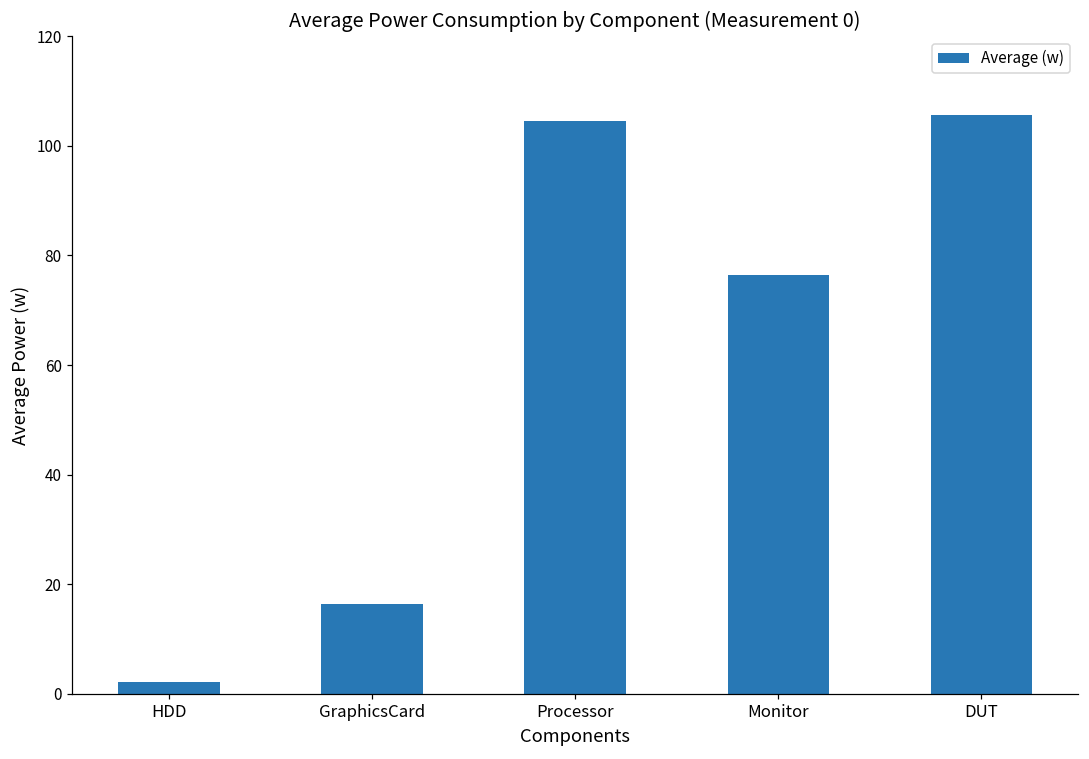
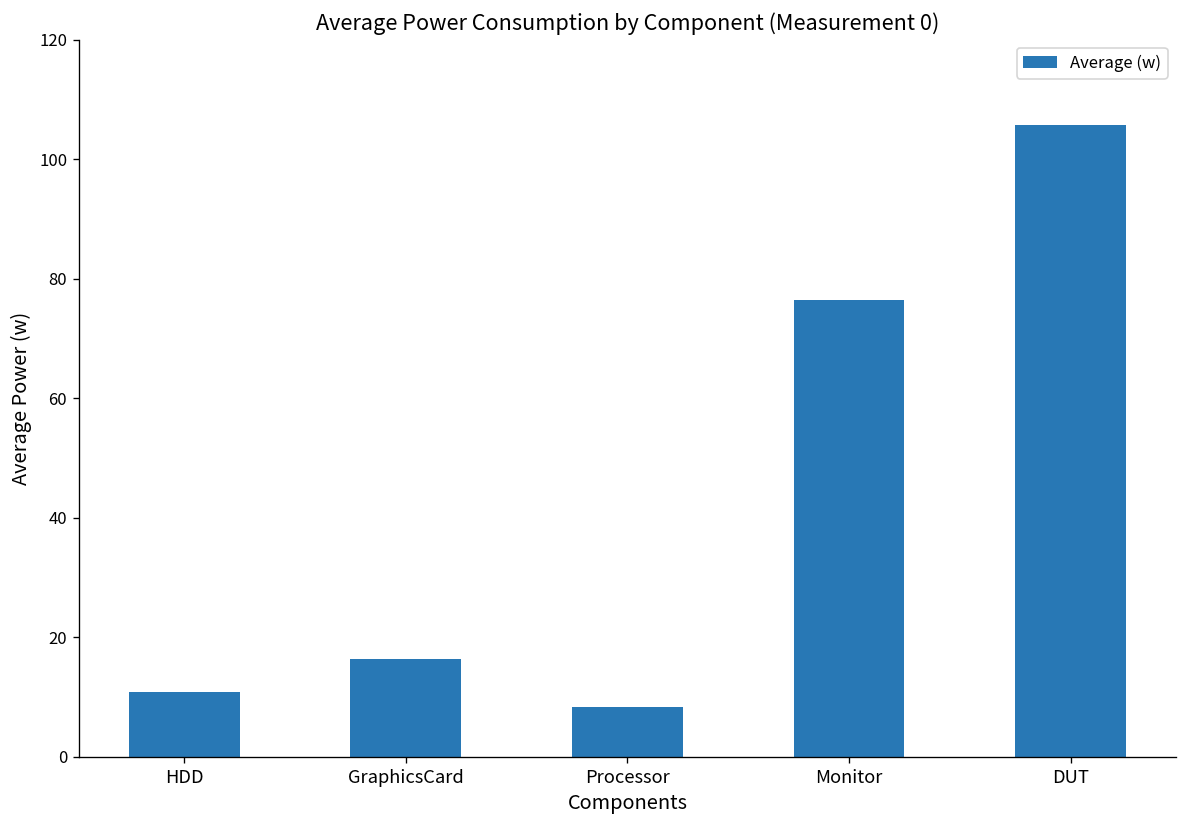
HDD: 2 -> 11
Processor: 104 -> 8
